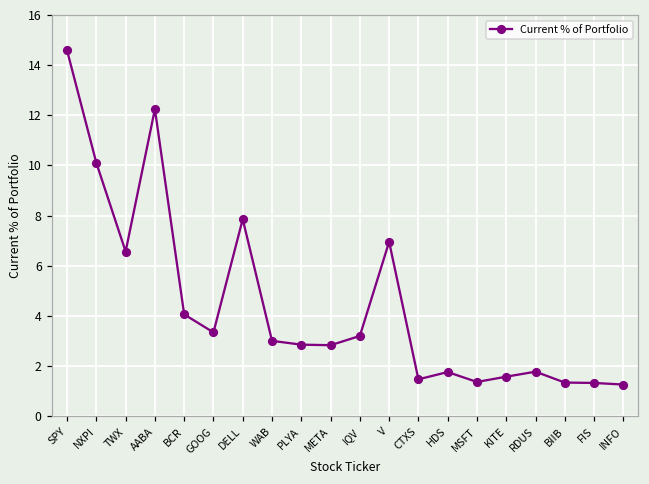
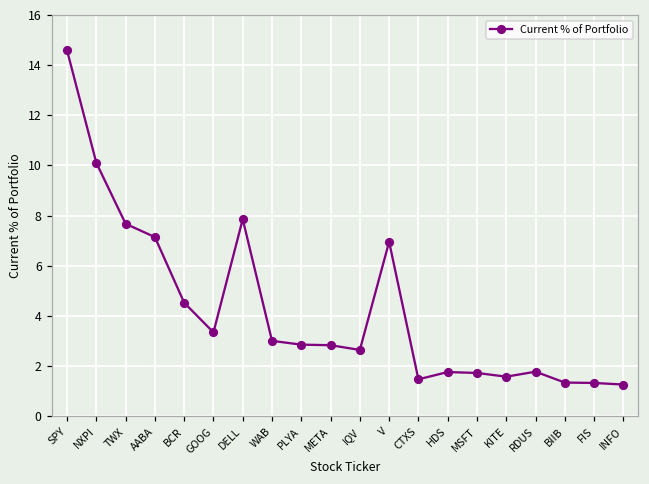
TWX: 6.6 -> 7.7
AABA: 12.3 -> 7.1
BCR: 4.0 -> 4.5
IQV: 3.2 -> 2.6
MSFT: 1.3 -> 1.7
